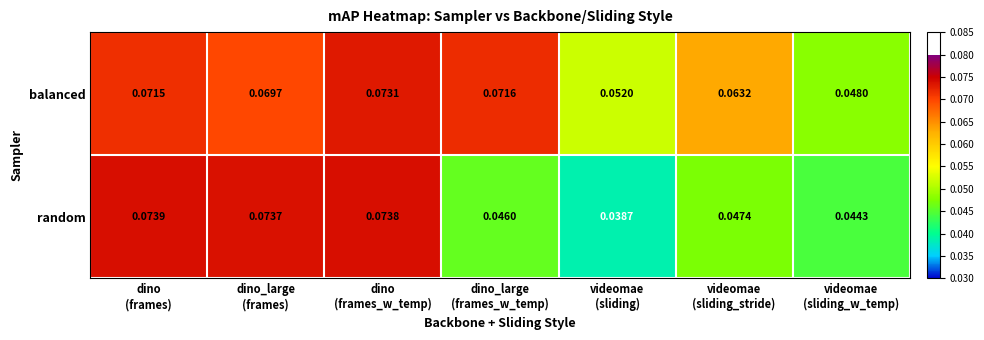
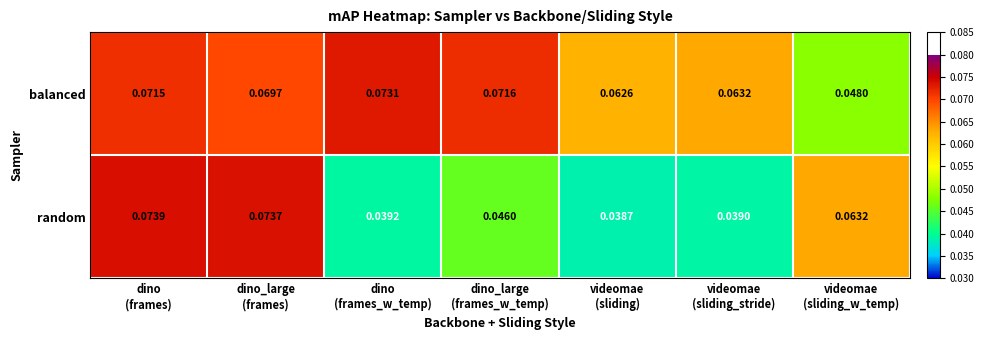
balanced, videomae (sliding): 0.0520 -> 0.0626
random, dino (frames_w_temp): 0.0738 -> 0.0392
random, videomae (sliding_stride): 0.0474 -> 0.0390
random, videomae (sliding_w_temp): 0.0443 -> 0.0632
